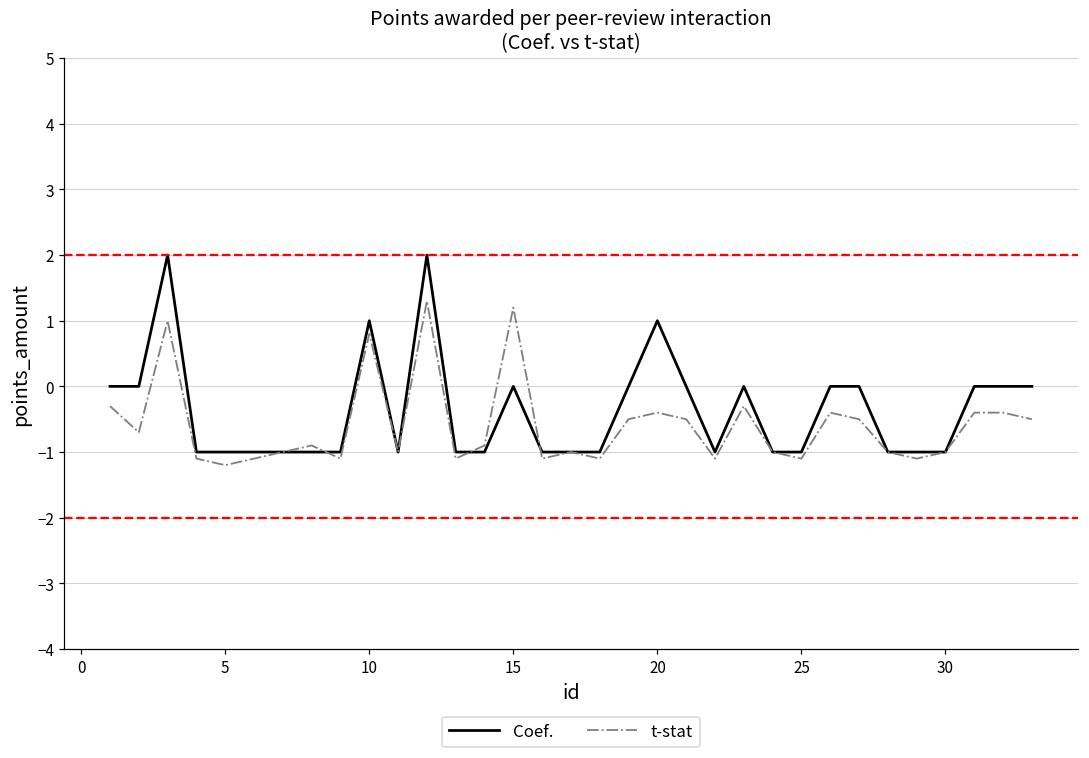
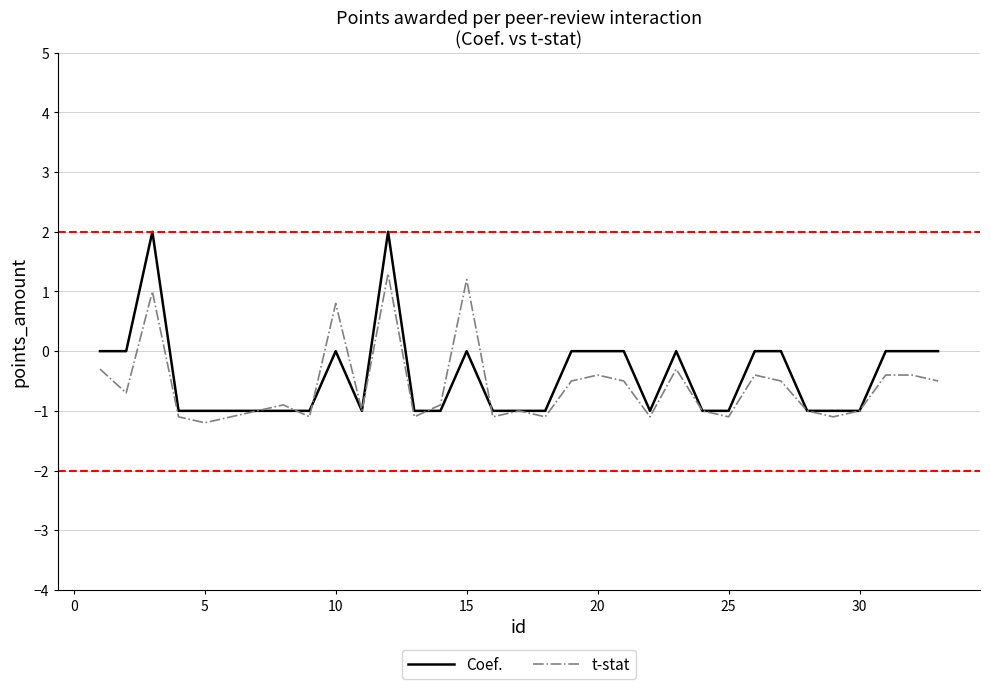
Coef., 10: 1.0 -> 0.0
Coef., 20: 1.0 -> 0.0
